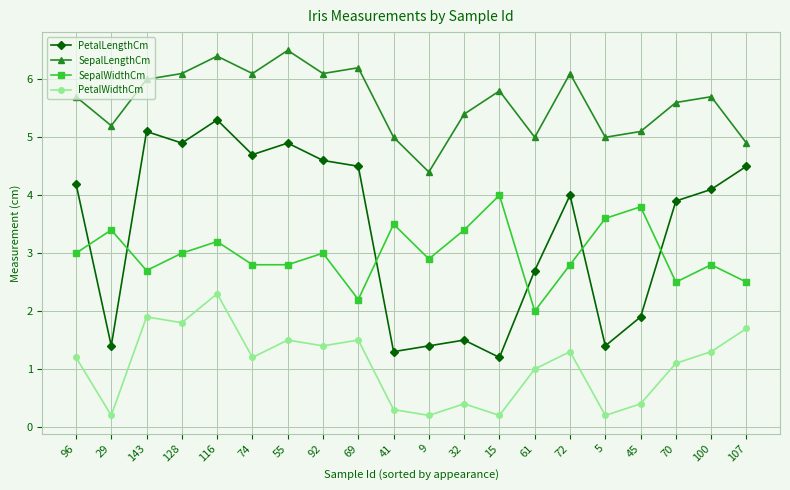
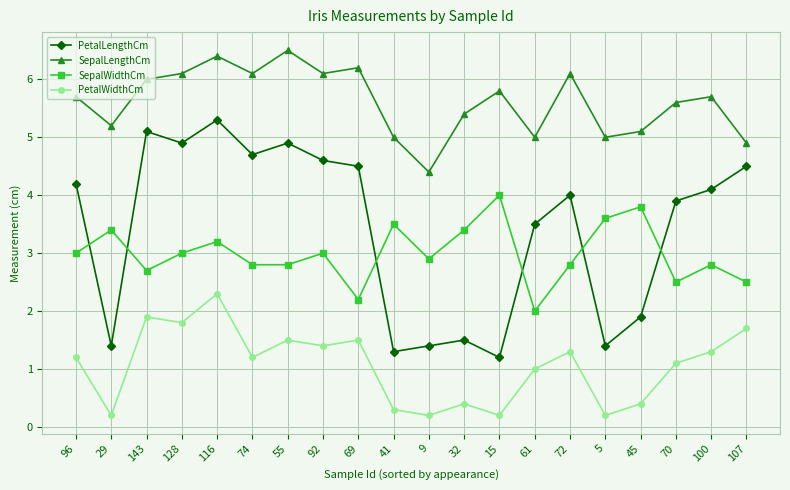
PetalLengthCm, 61: 2.7 -> 3.5
